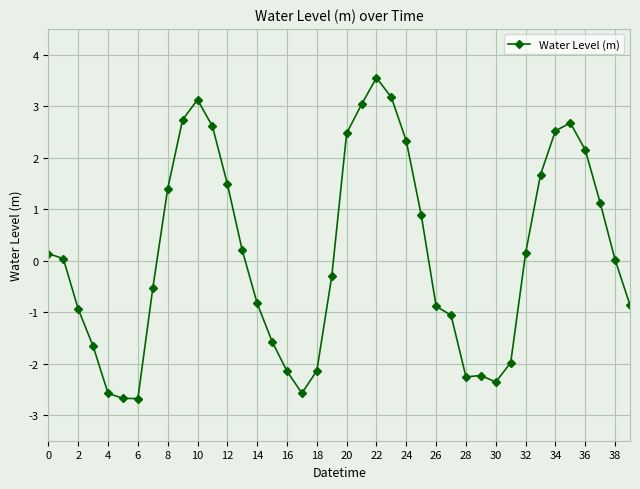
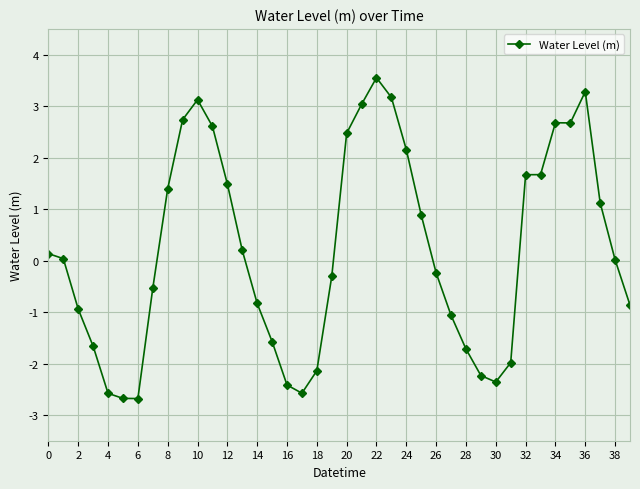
16: -2.1 -> -2.4
24: 2.3 -> 2.2
26: -0.9 -> -0.2
28: -2.3 -> -1.7
32: 0.1 -> 1.7
34: 2.5 -> 2.7
36: 2.1 -> 3.3
